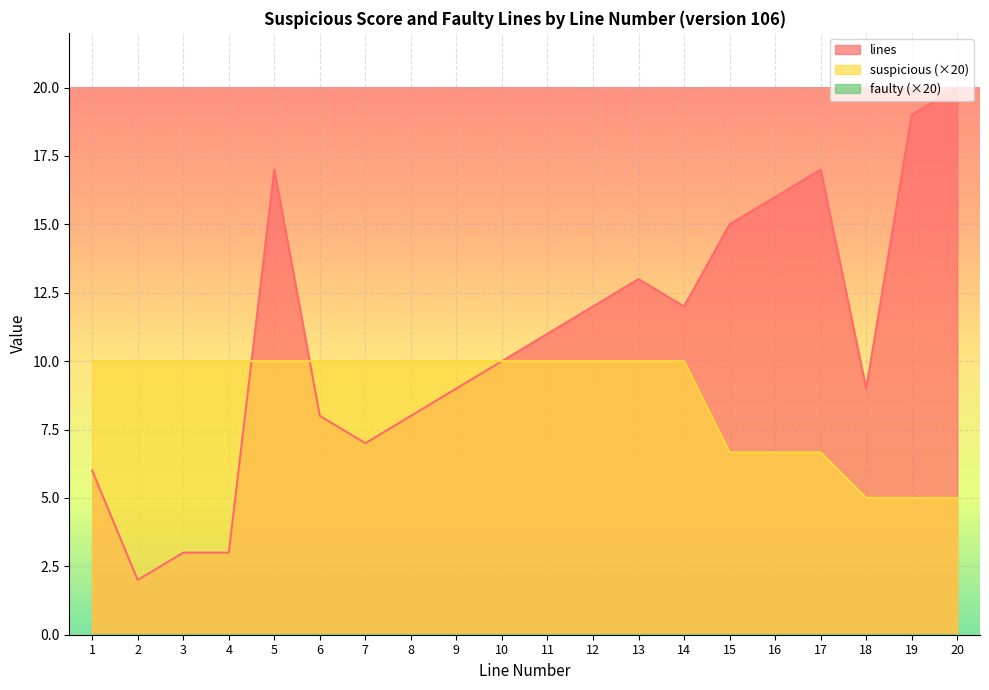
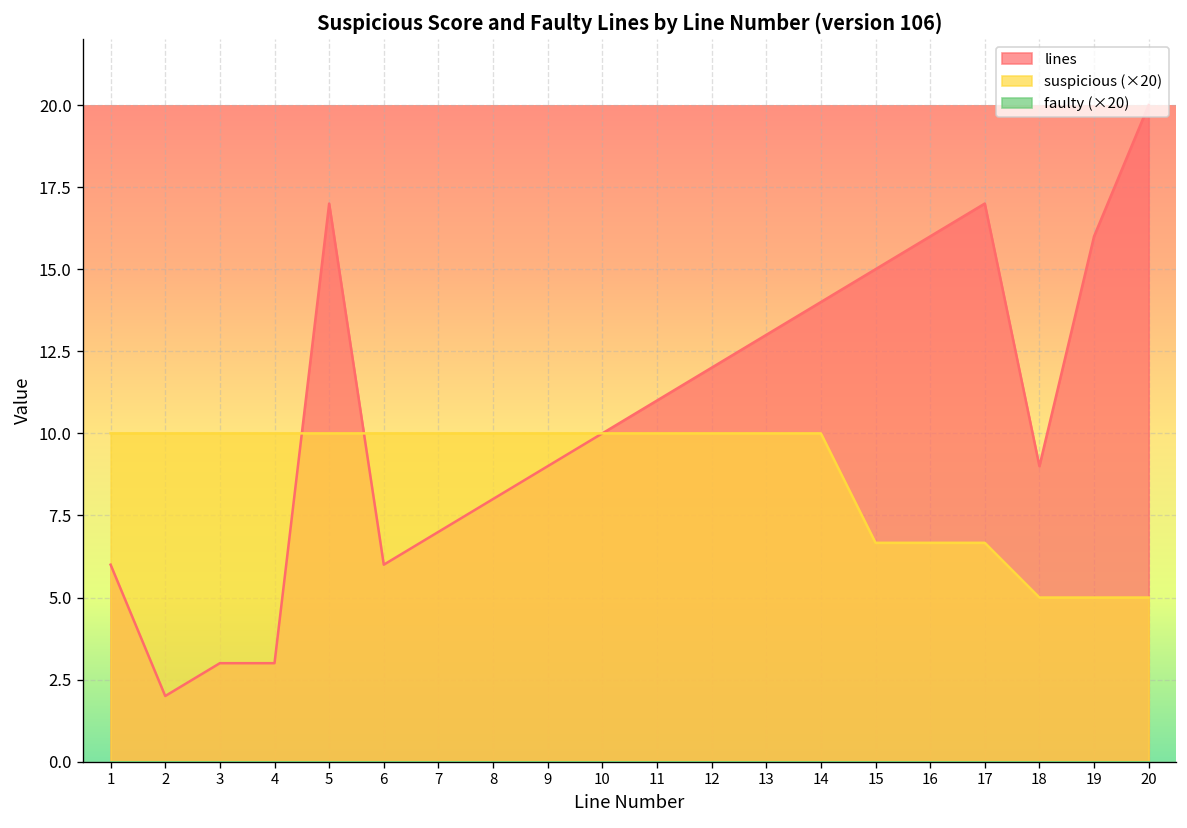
lines, 6: 8 -> 6
lines, 14: 12 -> 14
lines, 19: 19 -> 16
